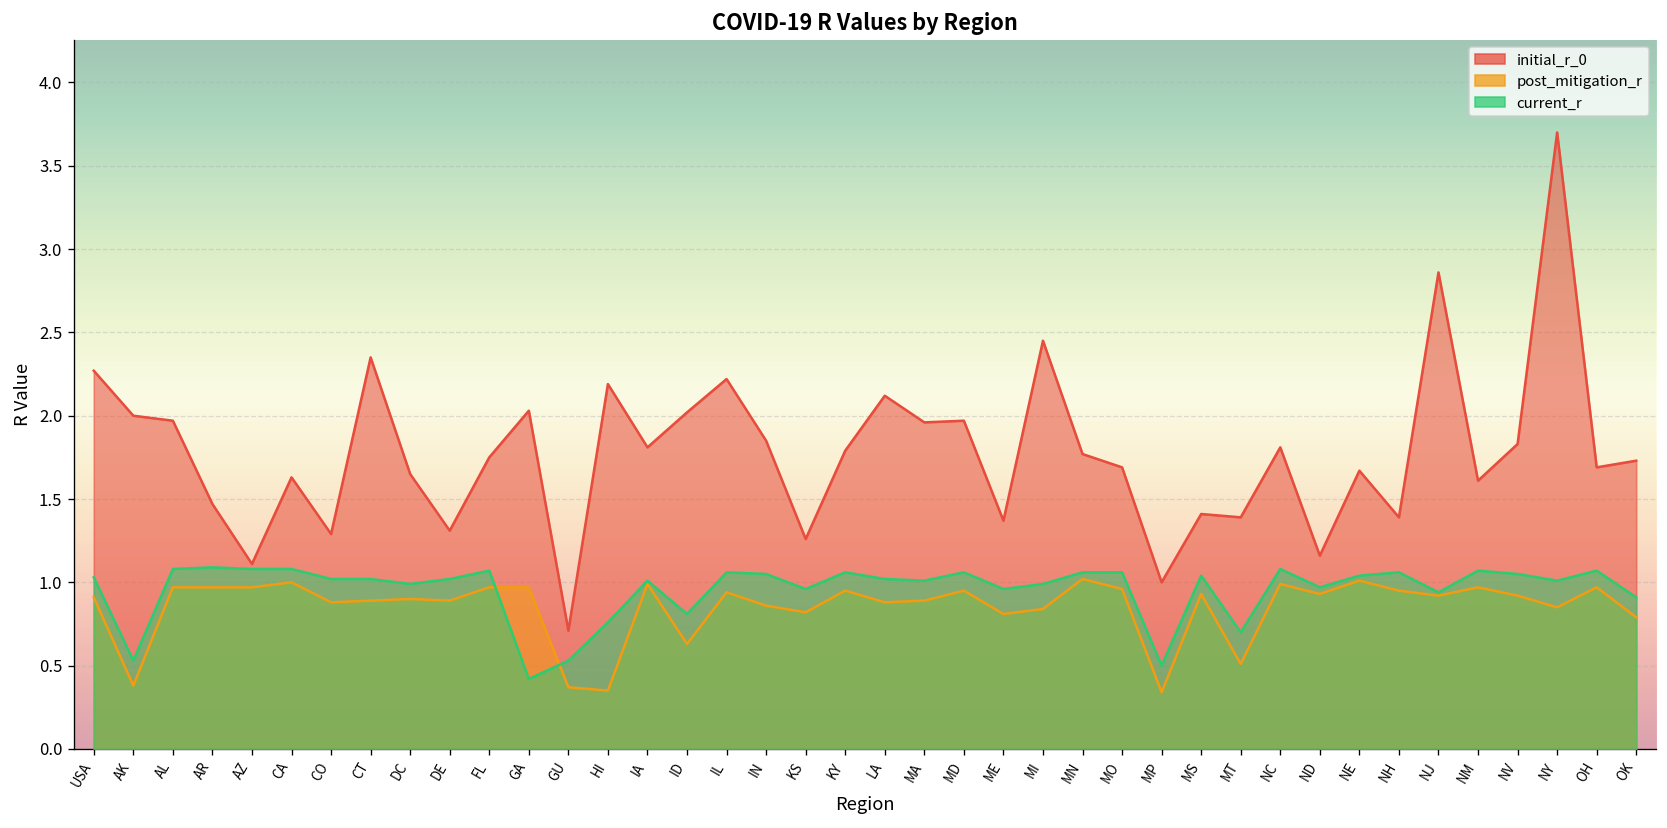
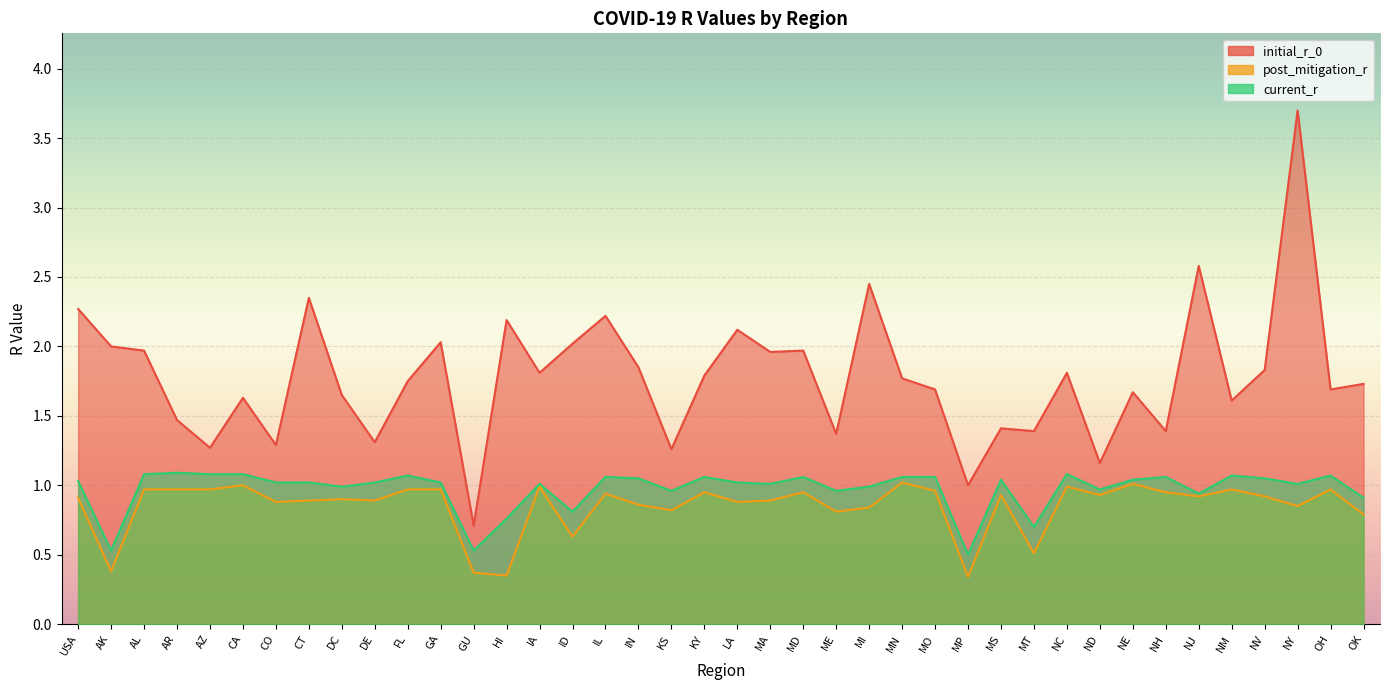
initial_r_0, AZ: 1.11 -> 1.27
current_r, GA: 0.42 -> 1.02
initial_r_0, NJ: 2.86 -> 2.58
